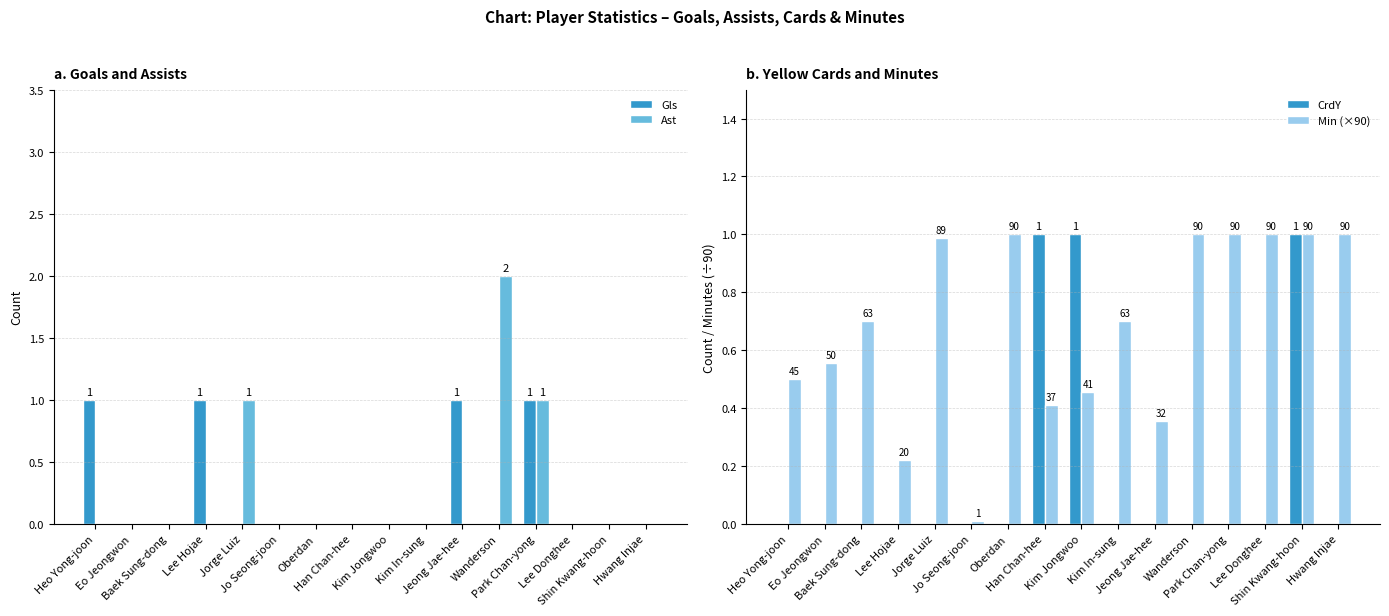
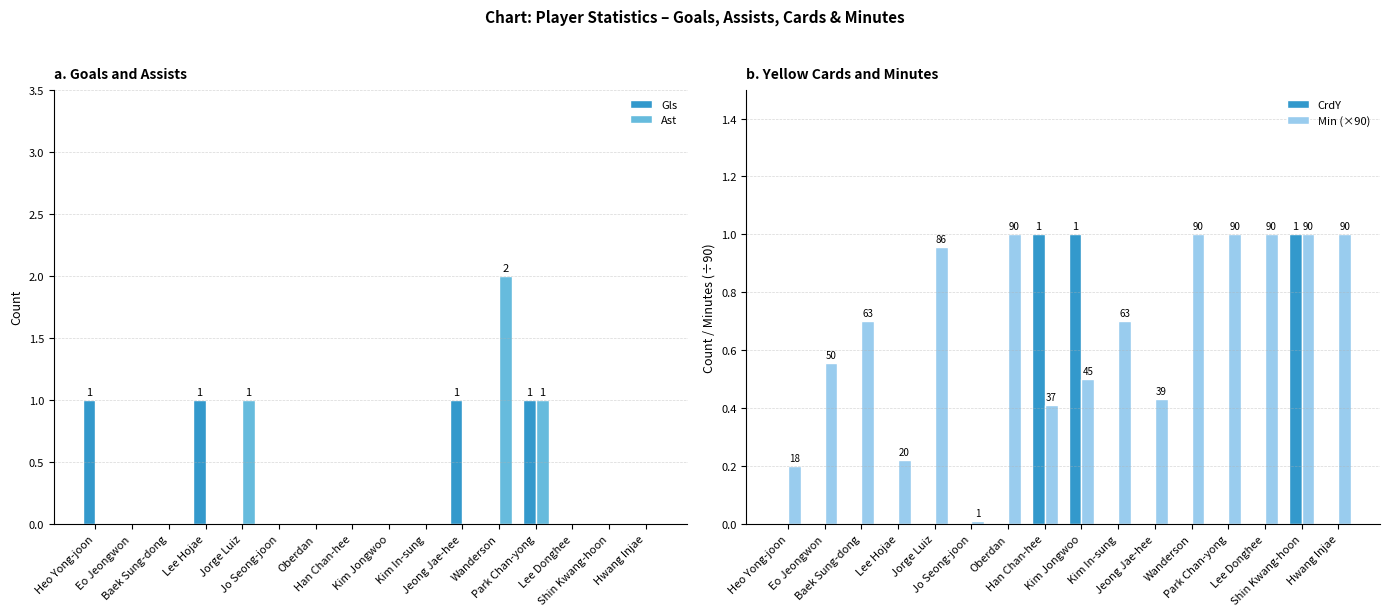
b. Yellow Cards and Minutes, Min (×90), Heo Yong-joon: 45 -> 18
b. Yellow Cards and Minutes, Min (×90), Jorge Luiz: 89 -> 86
b. Yellow Cards and Minutes, Min (×90), Kim Jongwoo: 41 -> 45
b. Yellow Cards and Minutes, Min (×90), Jeong Jae-hee: 32 -> 39
